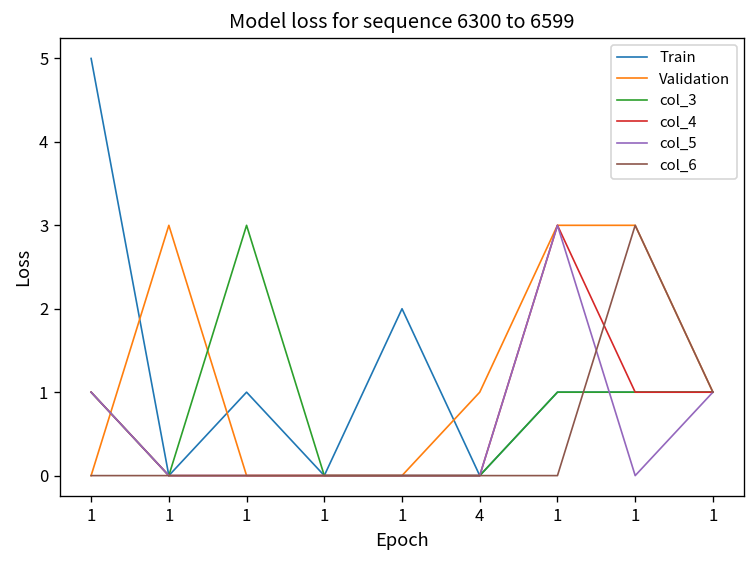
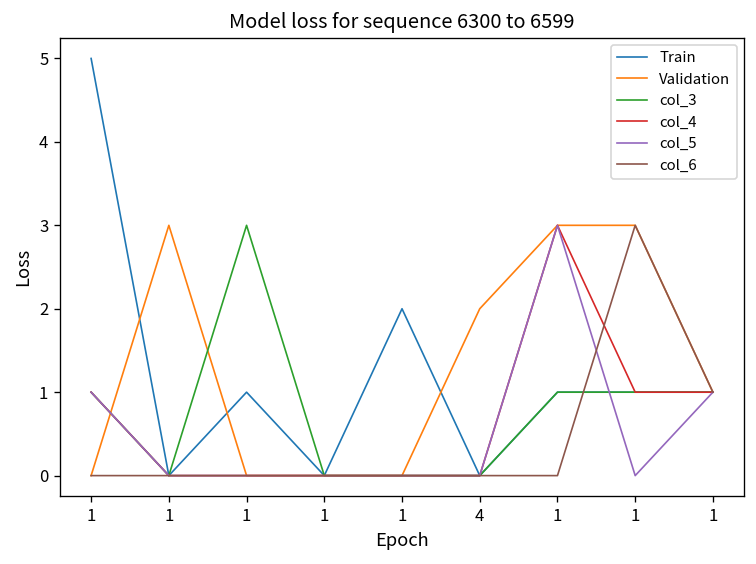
Validation, 4: 1 -> 2
